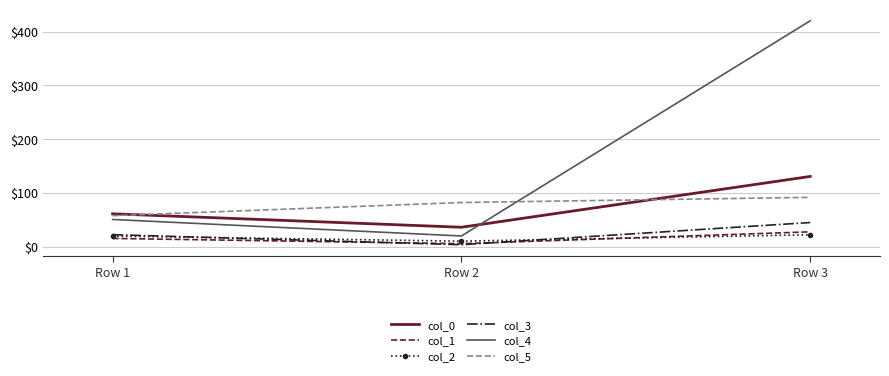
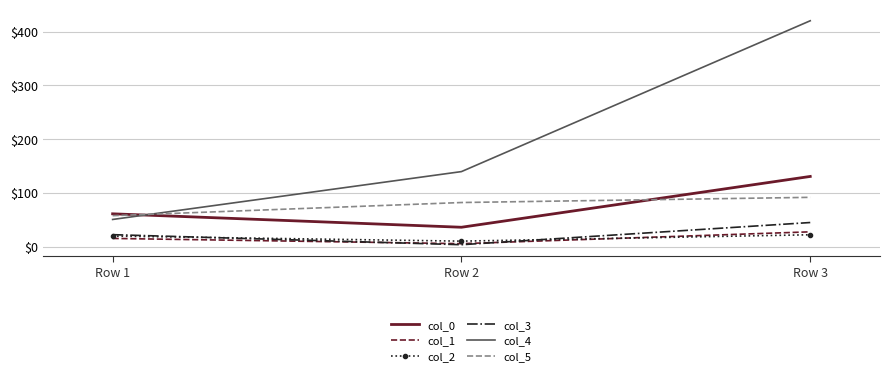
col_4, Row 2: $20 -> $140
